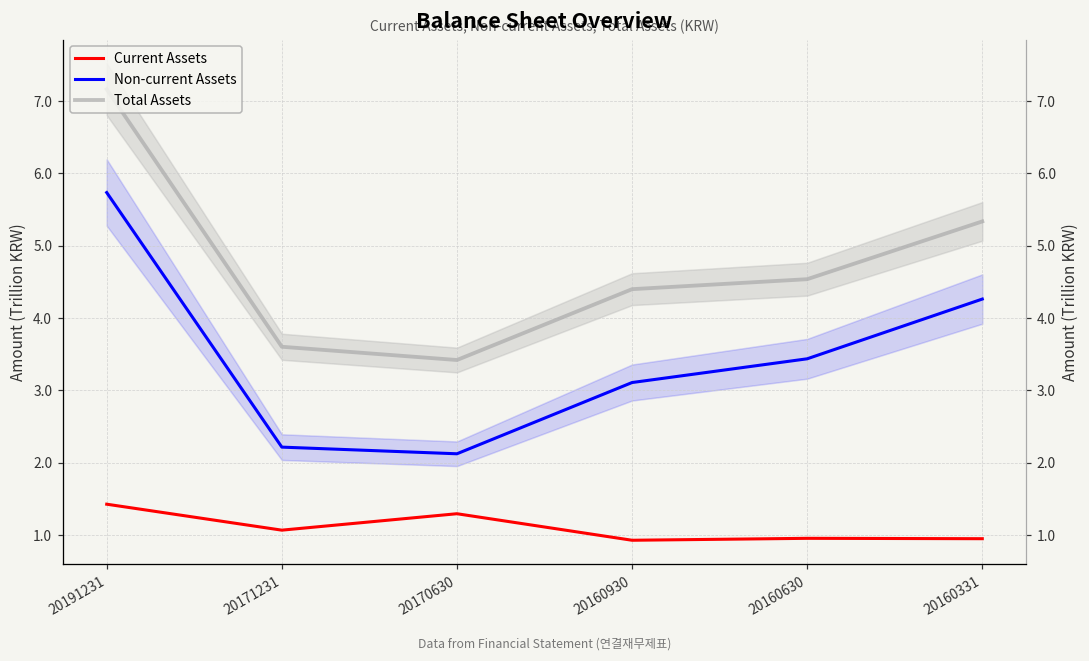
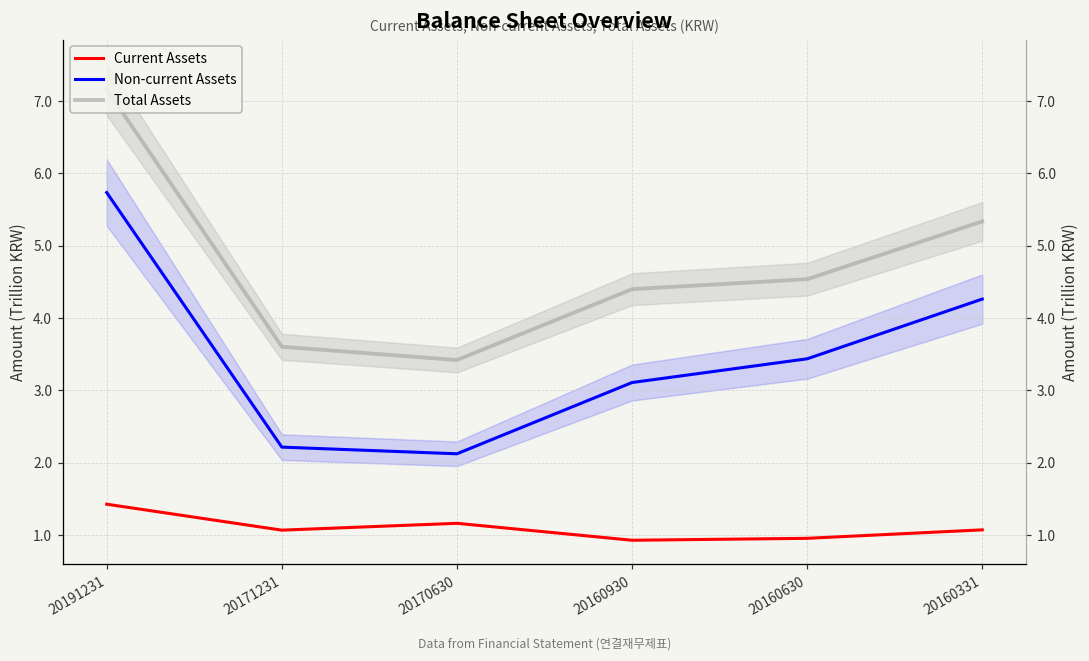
Current Assets, 20170630: 1.3 -> 1.2
Current Assets, 20160331: 1.0 -> 1.1
